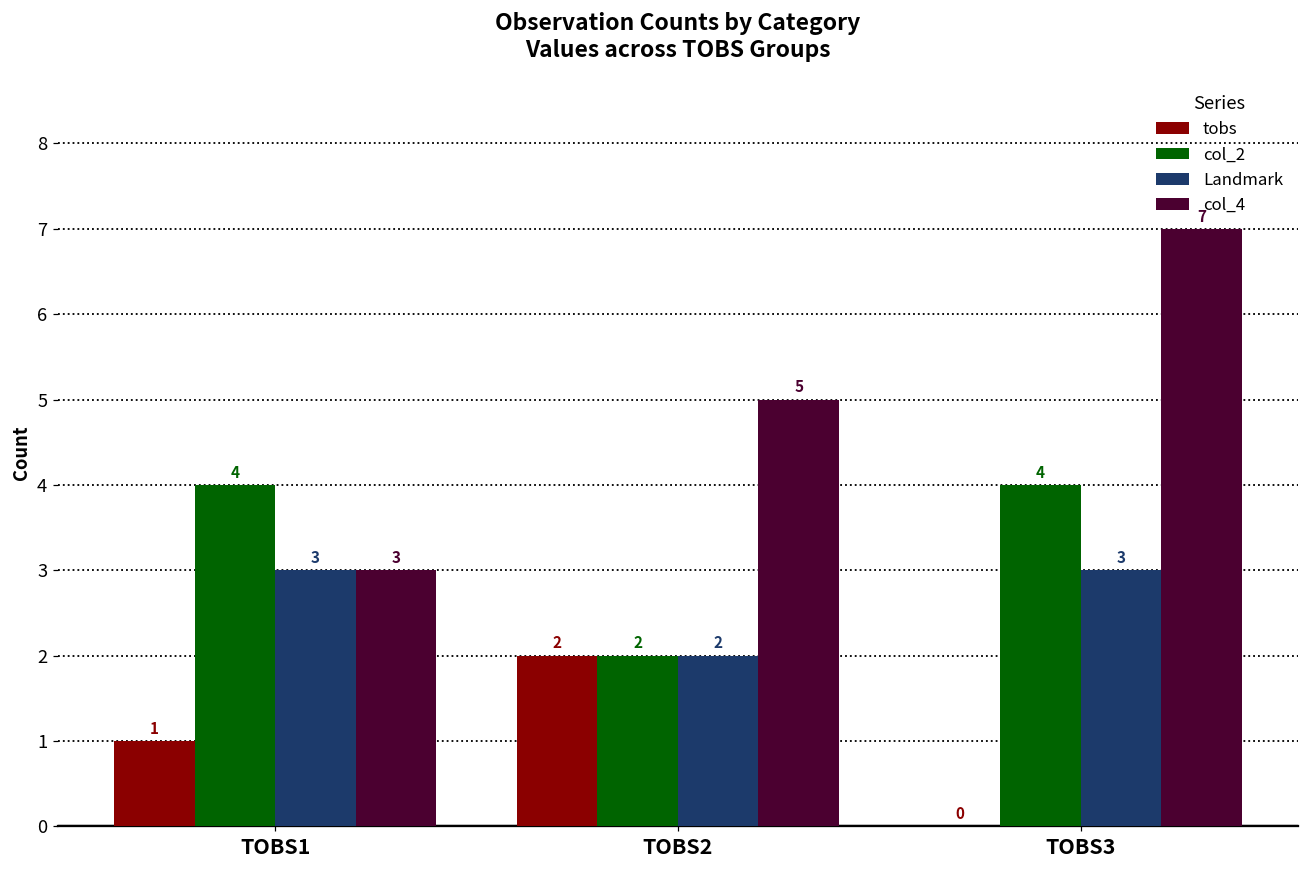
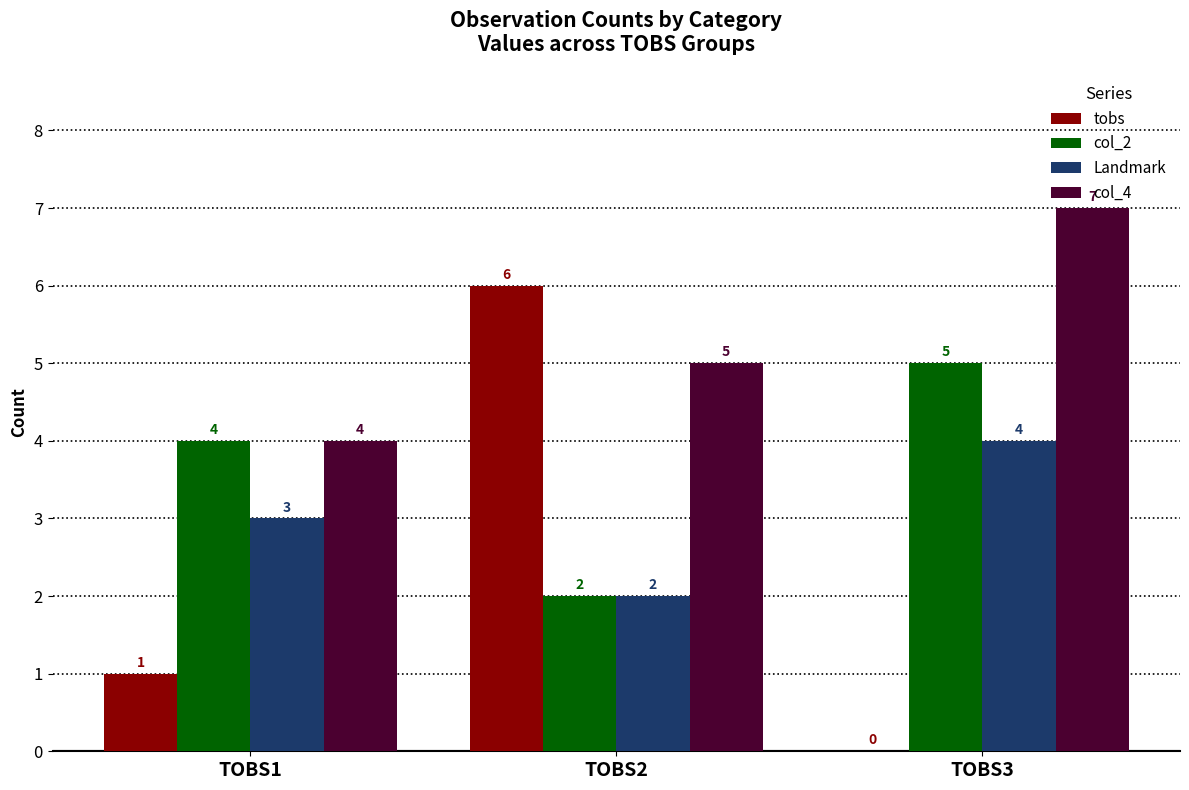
col_4, TOBS1: 3 -> 4
tobs, TOBS2: 2 -> 6
col_2, TOBS3: 4 -> 5
Landmark, TOBS3: 3 -> 4
